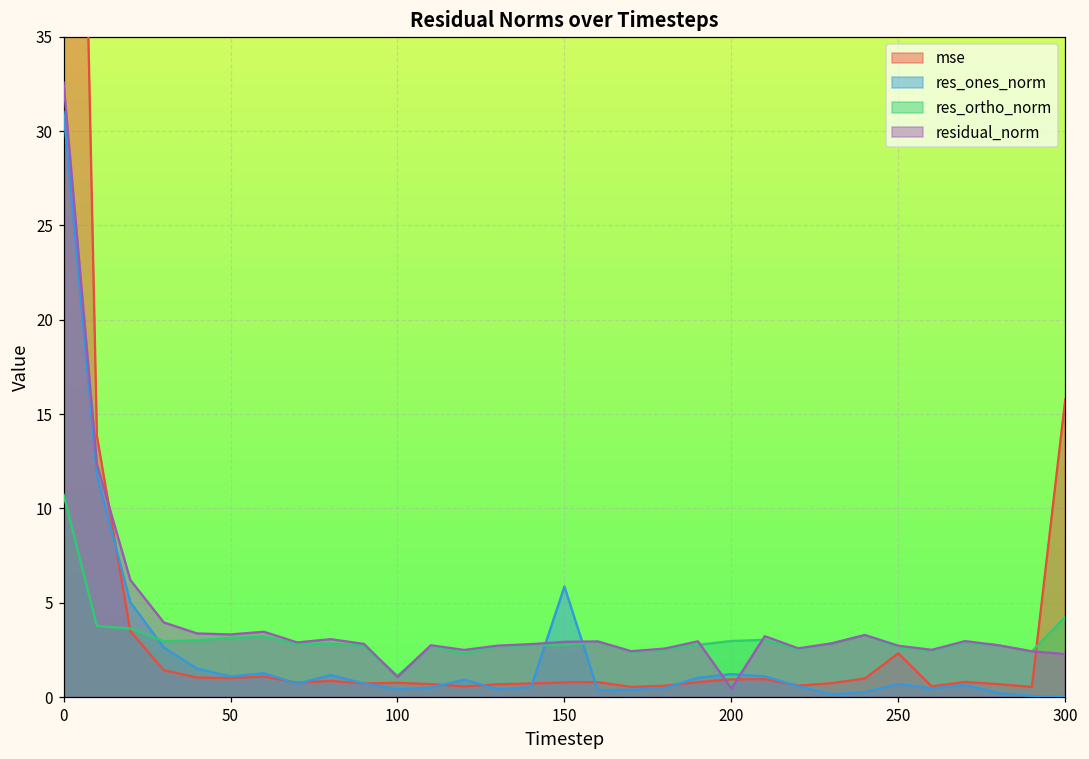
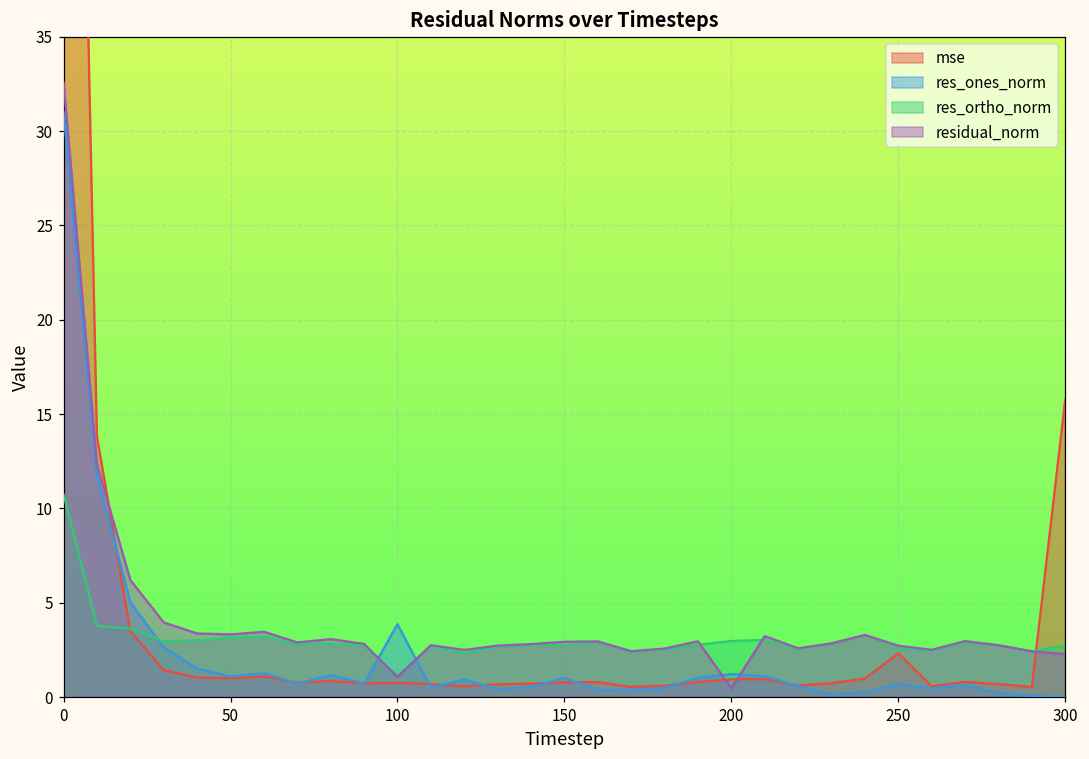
res_ones_norm, 100: 0.4 -> 3.9
res_ones_norm, 150: 5.9 -> 1.0
res_ortho_norm, 300: 4.2 -> 2.7
